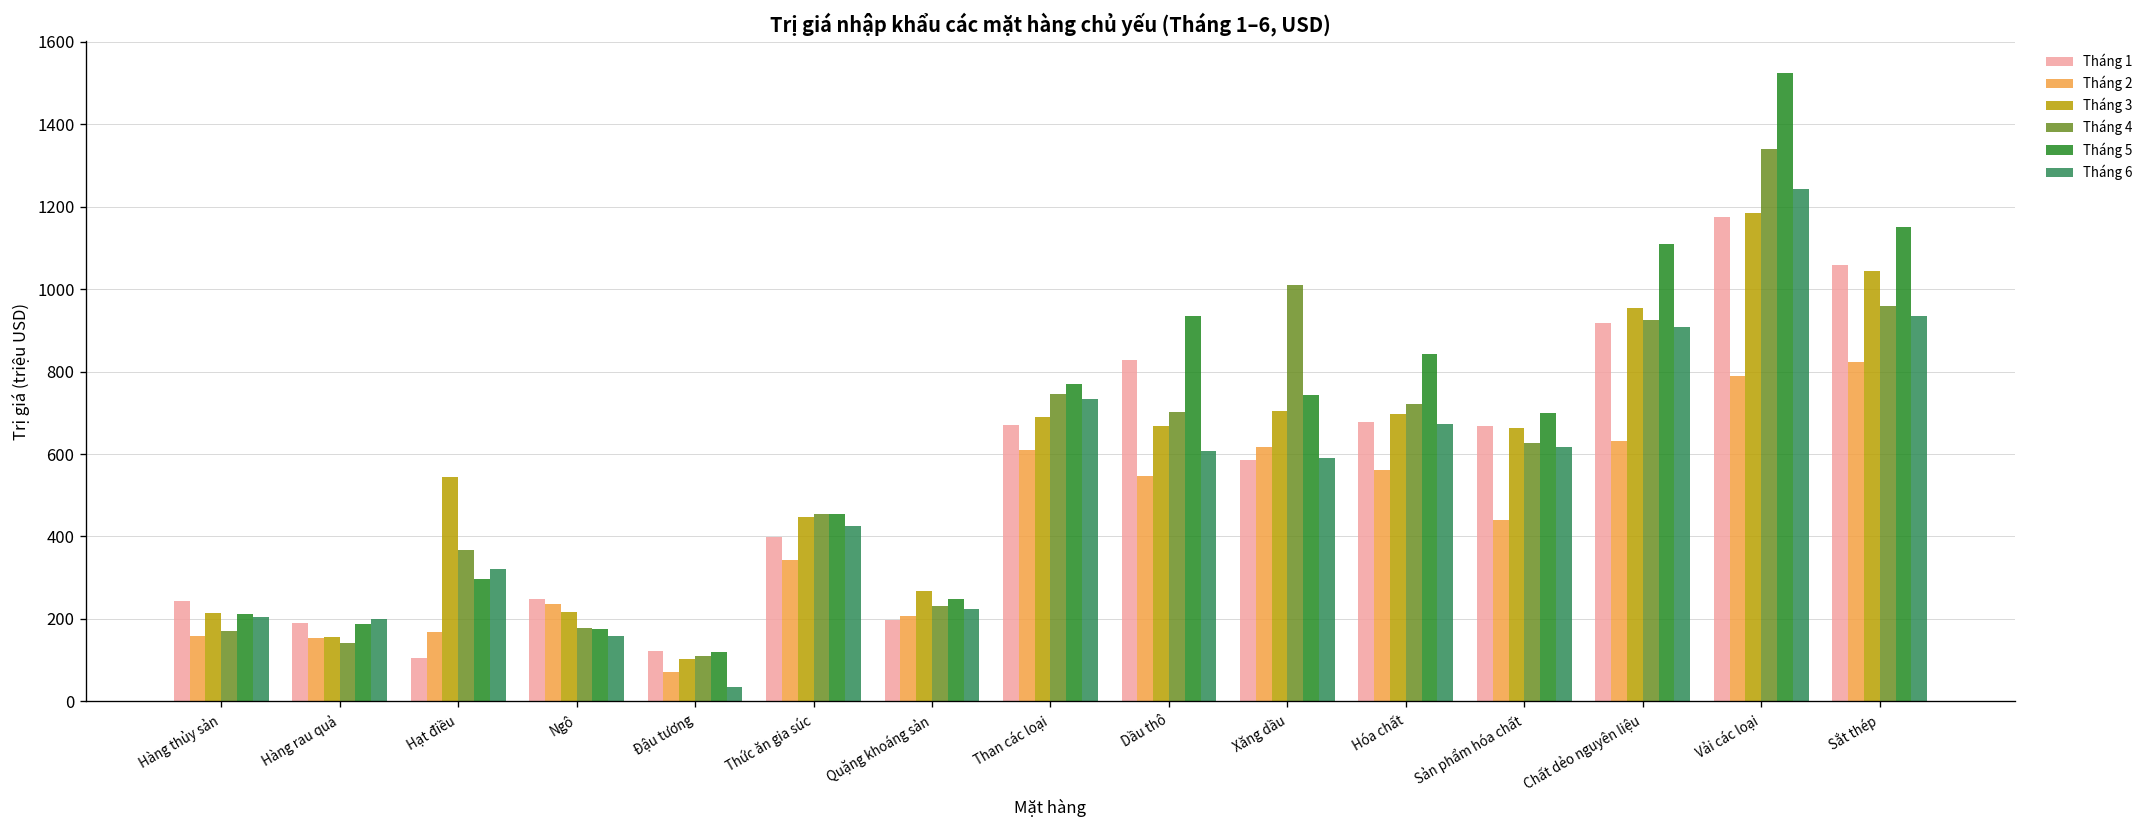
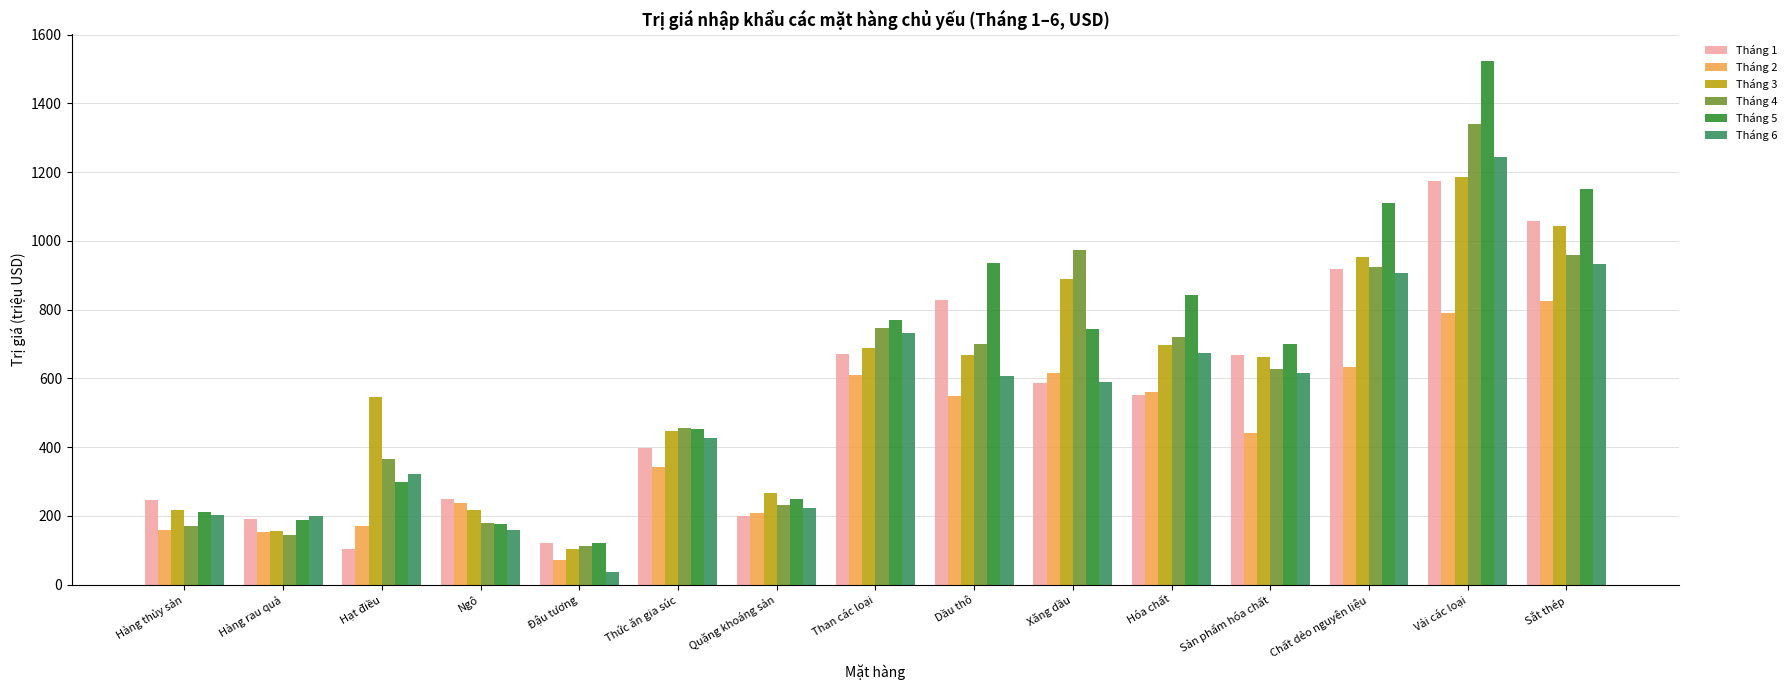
Tháng 3, Xăng dầu: 710 -> 890
Tháng 4, Xăng dầu: 1010 -> 970
Tháng 1, Hóa chất: 680 -> 550
